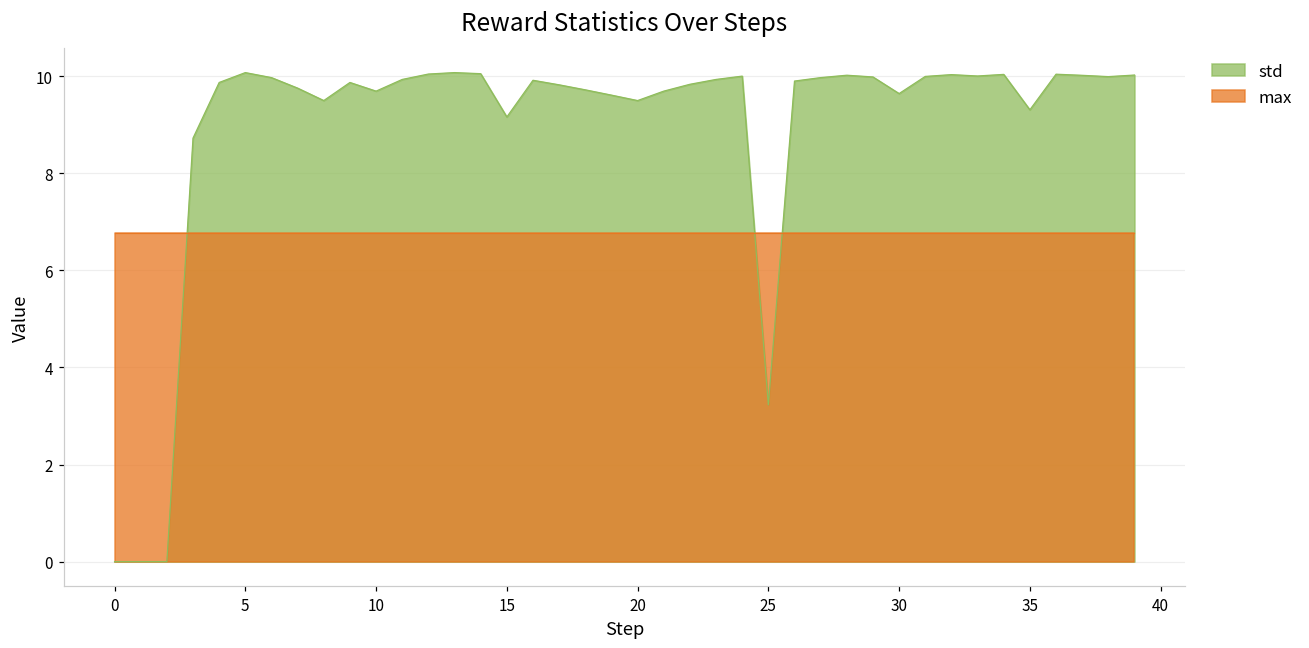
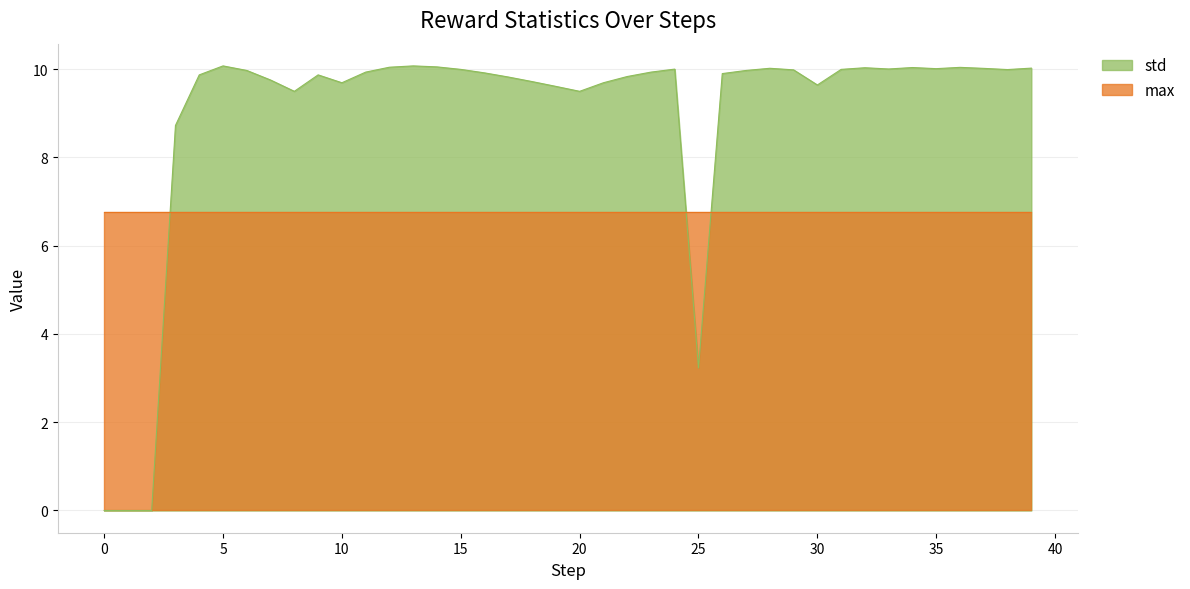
std, 15: 9.2 -> 10.0
std, 35: 9.3 -> 10.0
